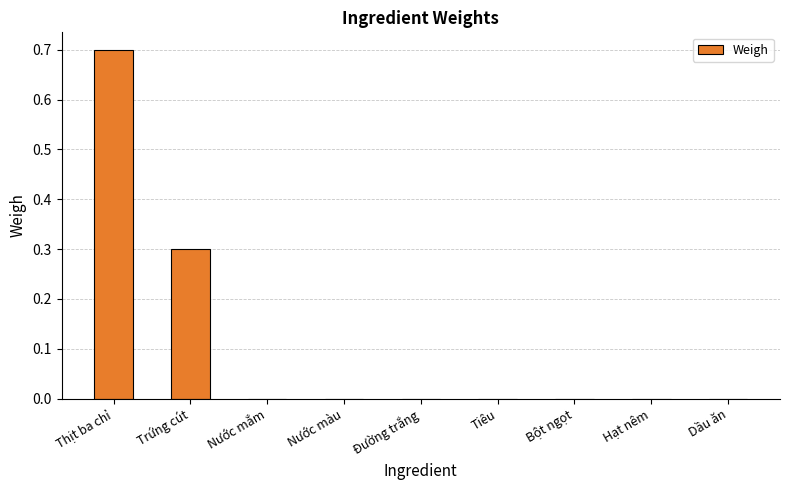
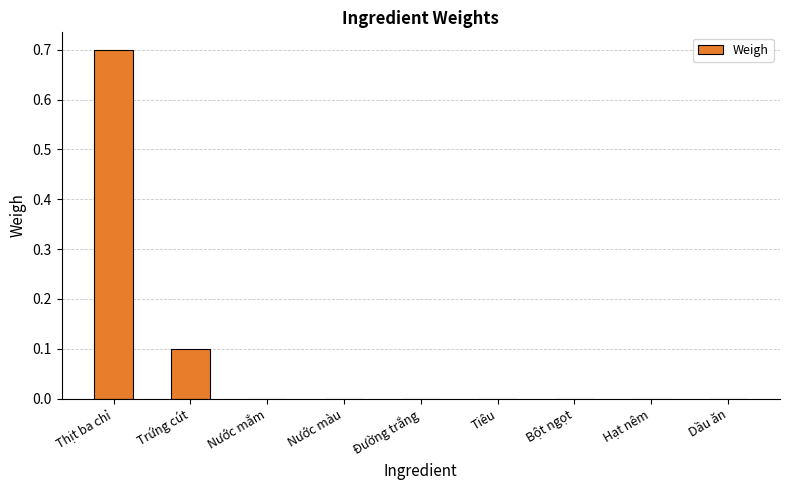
Trứng cút: 0.3 -> 0.1
